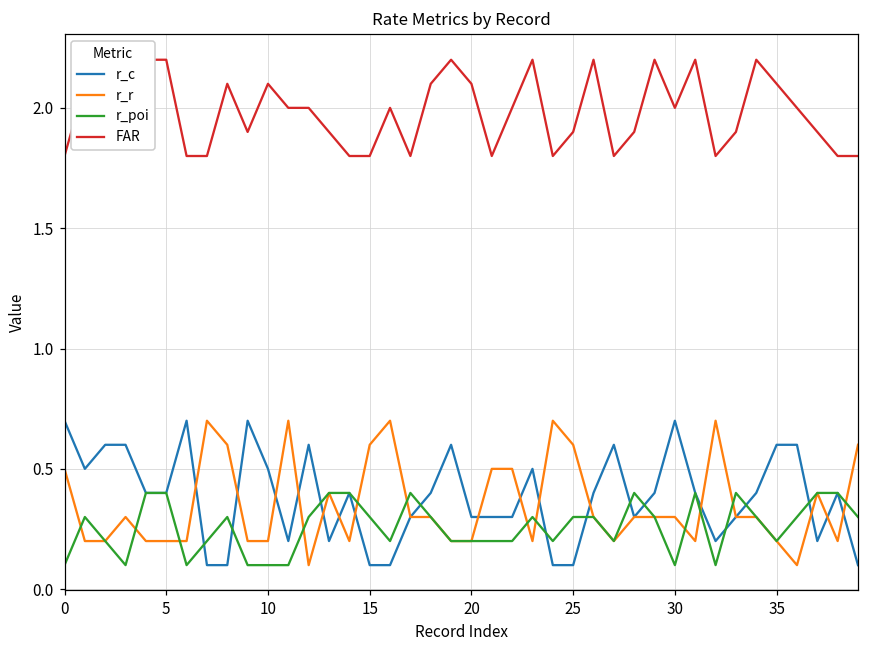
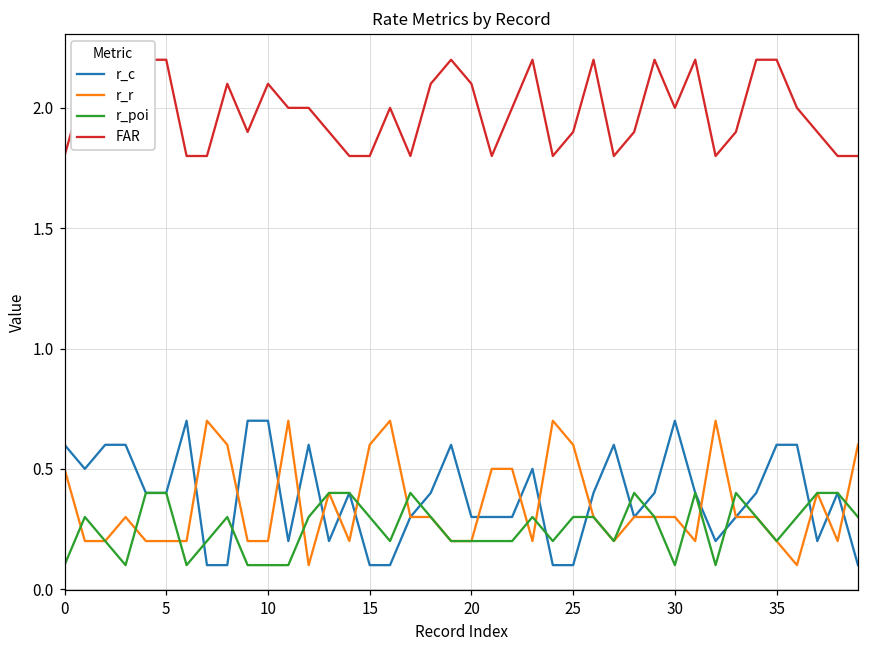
r_c, 0: 0.7 -> 0.6
r_c, 10: 0.5 -> 0.7
FAR, 35: 2.1 -> 2.2
